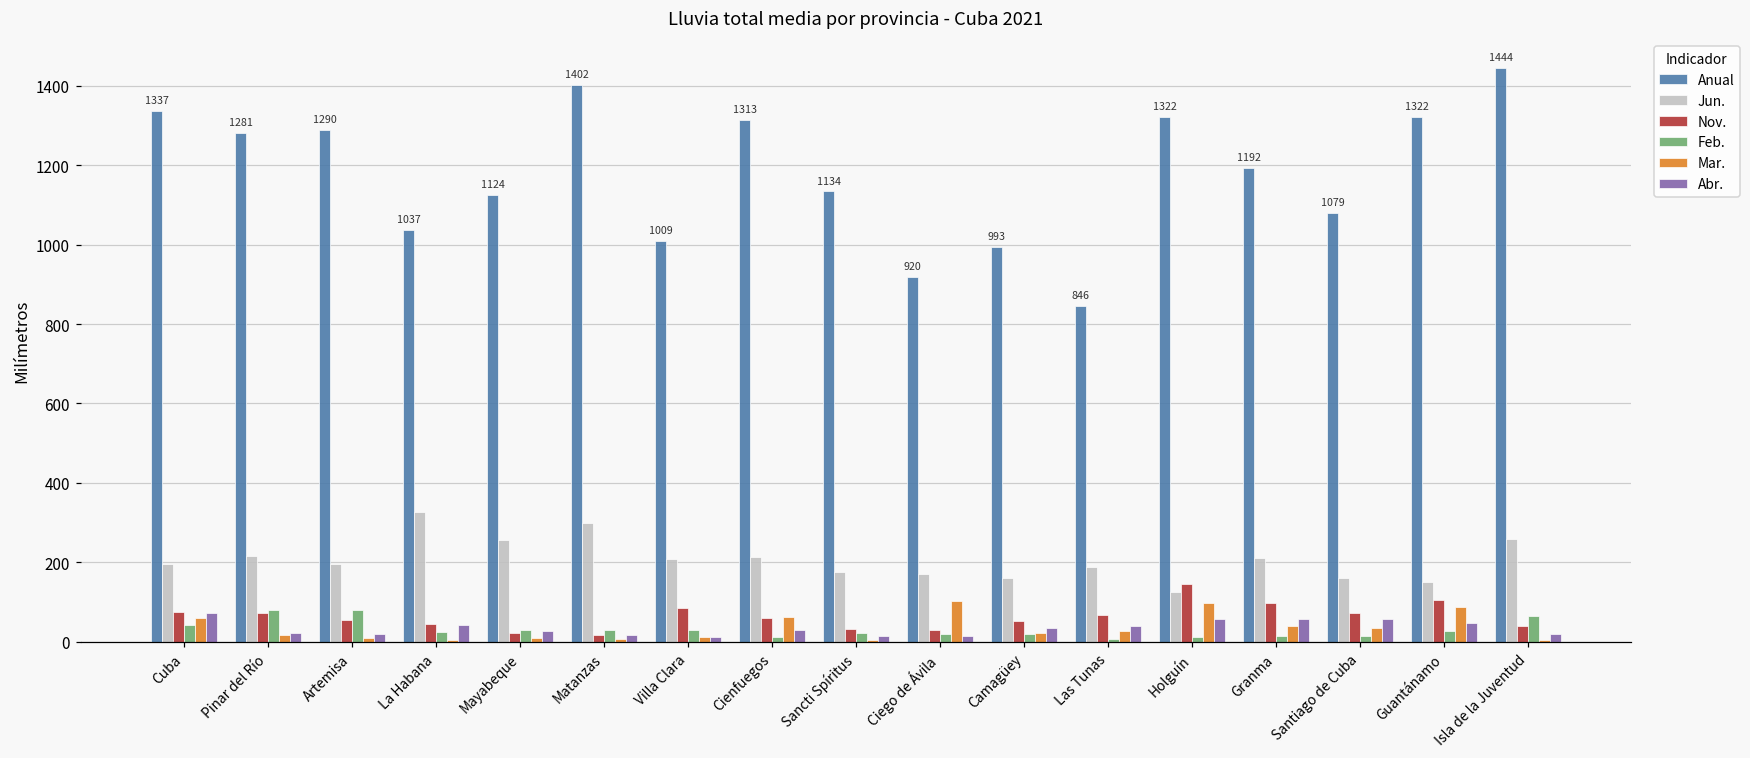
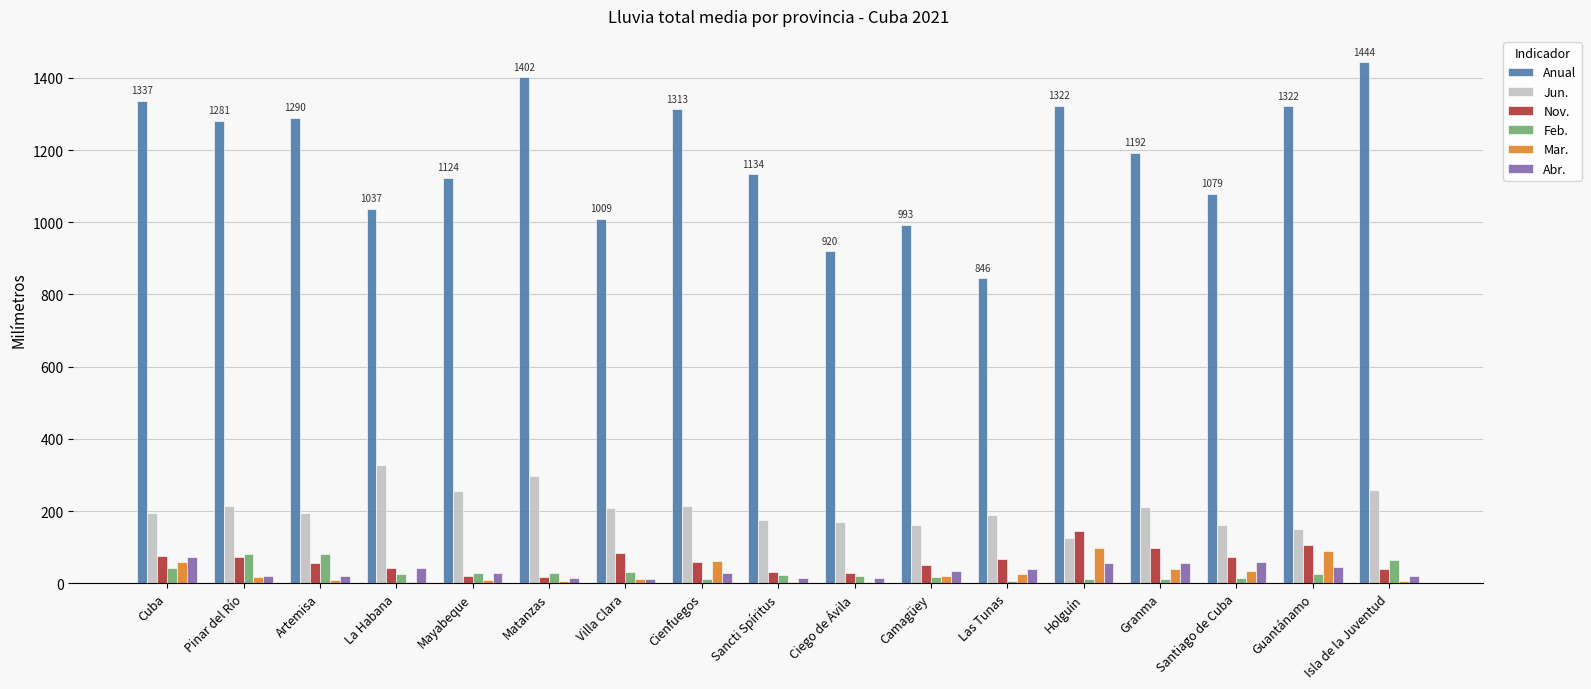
Mar., Ciego de Ávila: 100 -> 0
